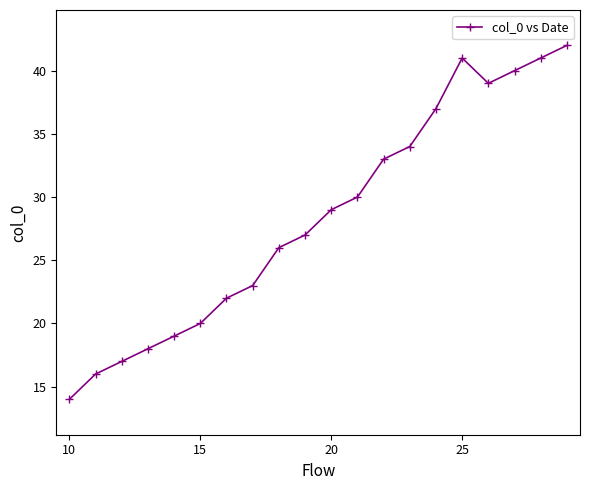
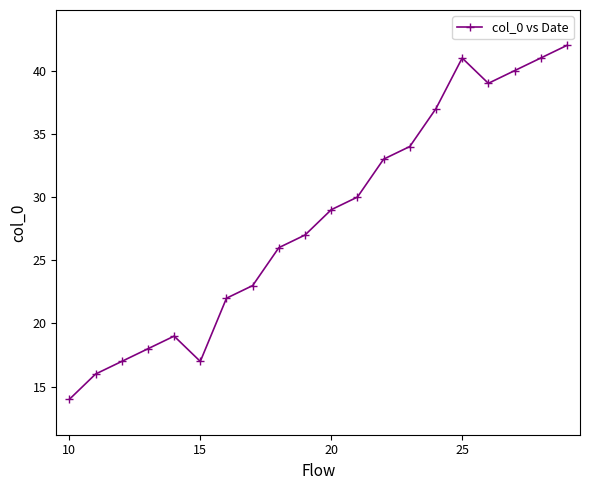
15: 20 -> 17
